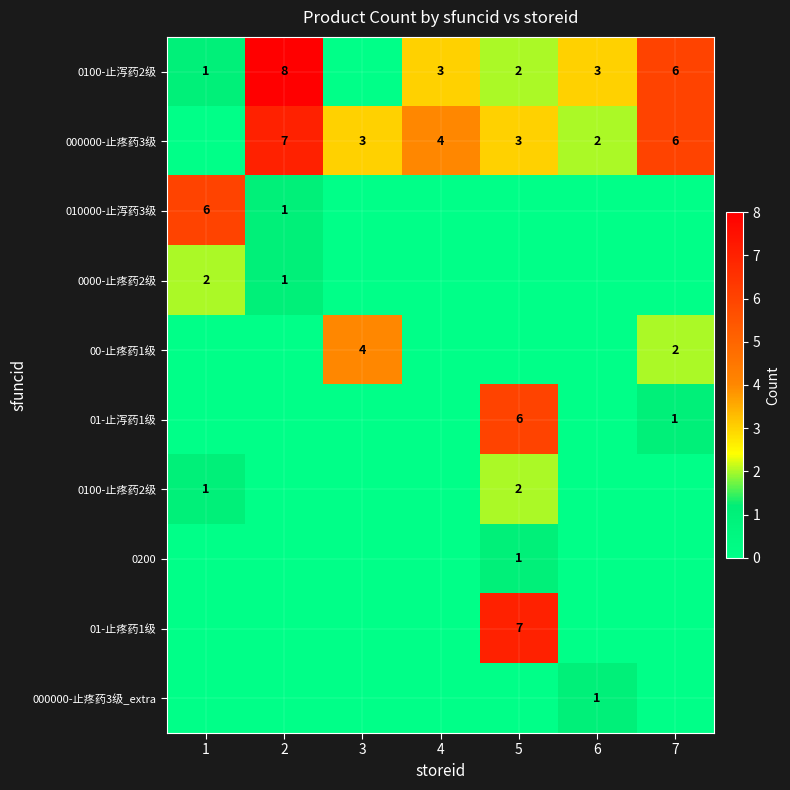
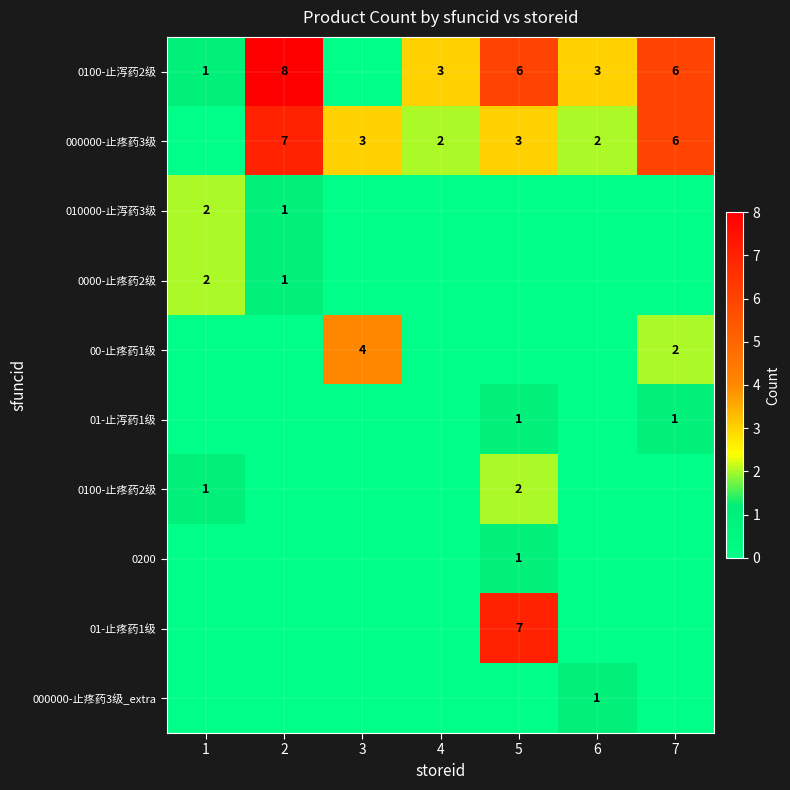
0100-止泻药2级, 5: 2 -> 6
000000-止疼药3级, 4: 4 -> 2
010000-止泻药3级, 1: 6 -> 2
01-止泻药1级, 5: 6 -> 1
